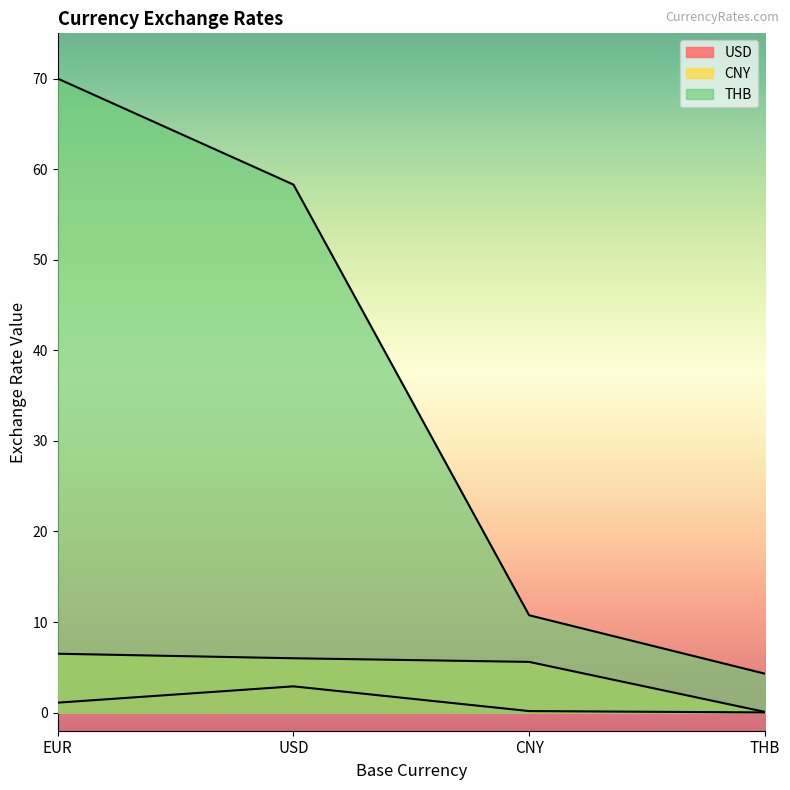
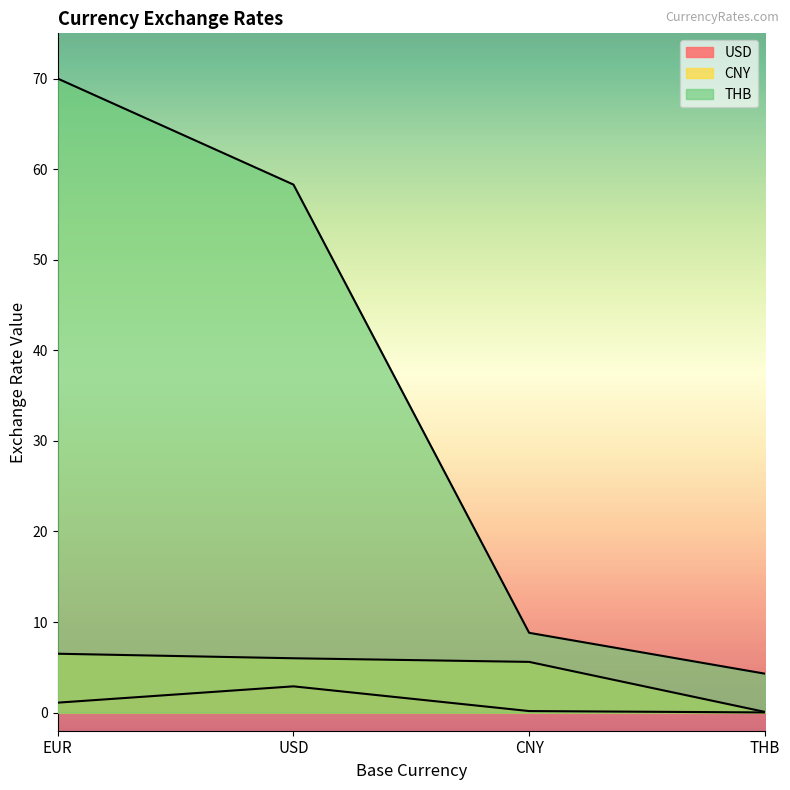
THB, CNY: 11 -> 9
